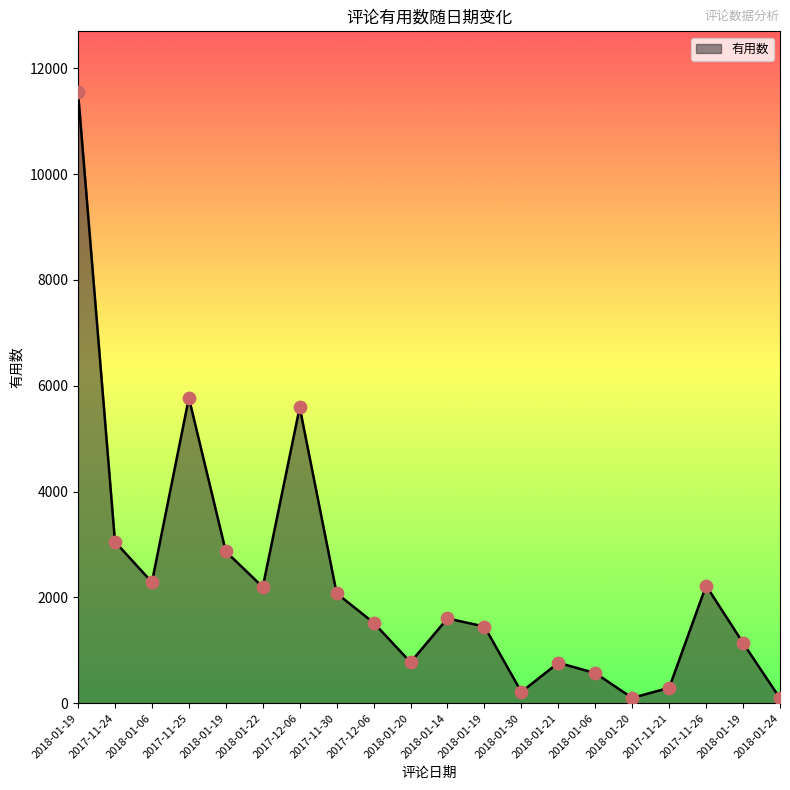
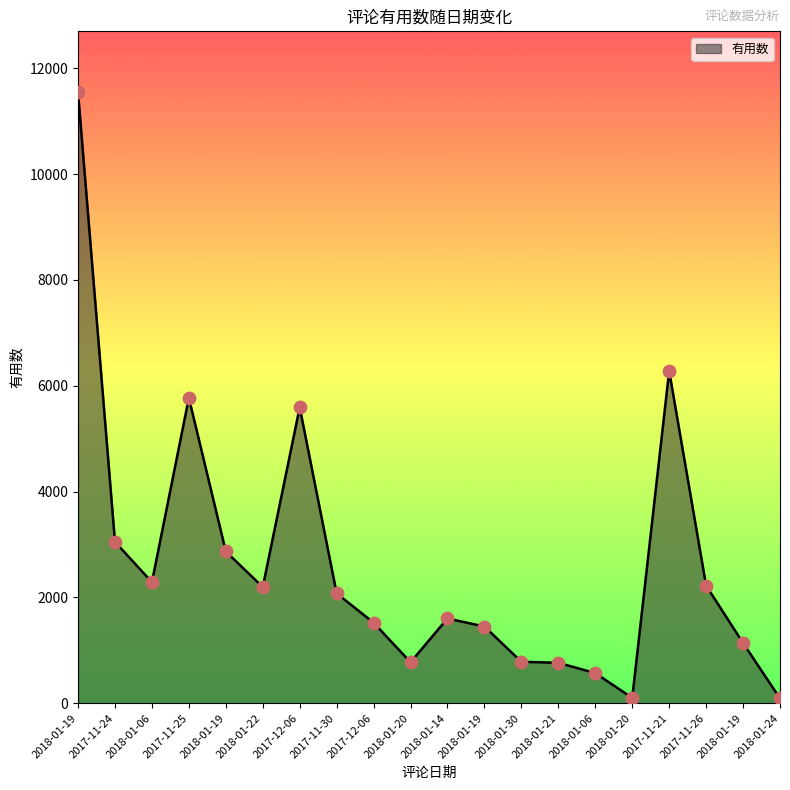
2018-01-30: 200 -> 800
2017-11-21: 300 -> 6300
